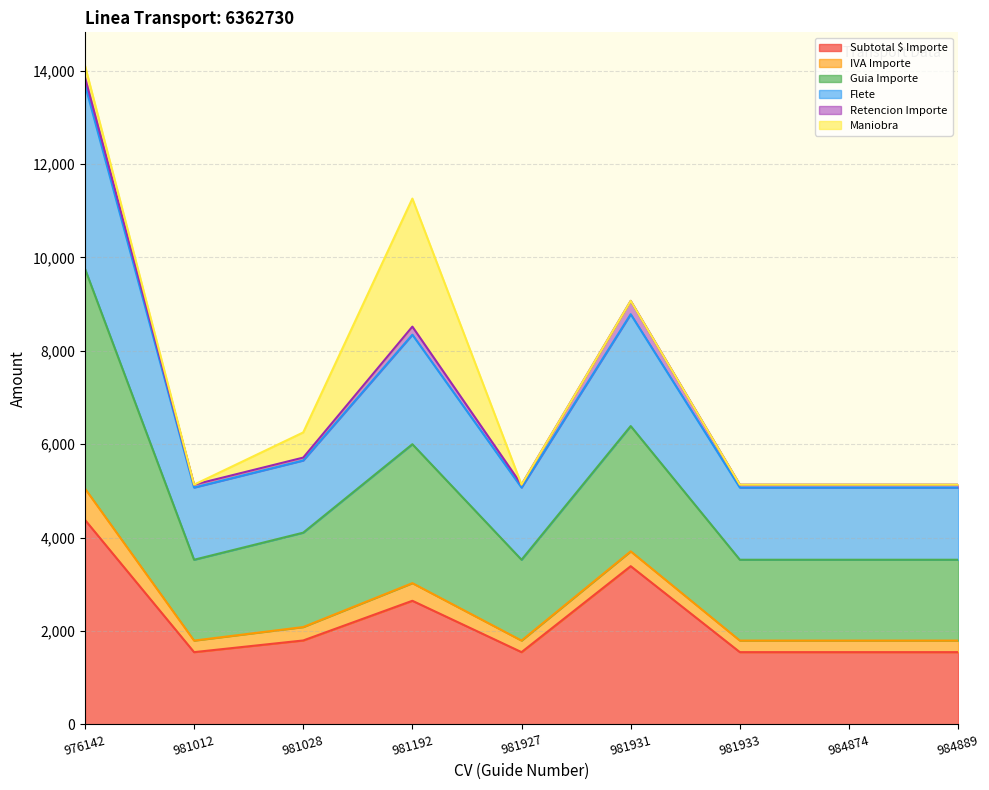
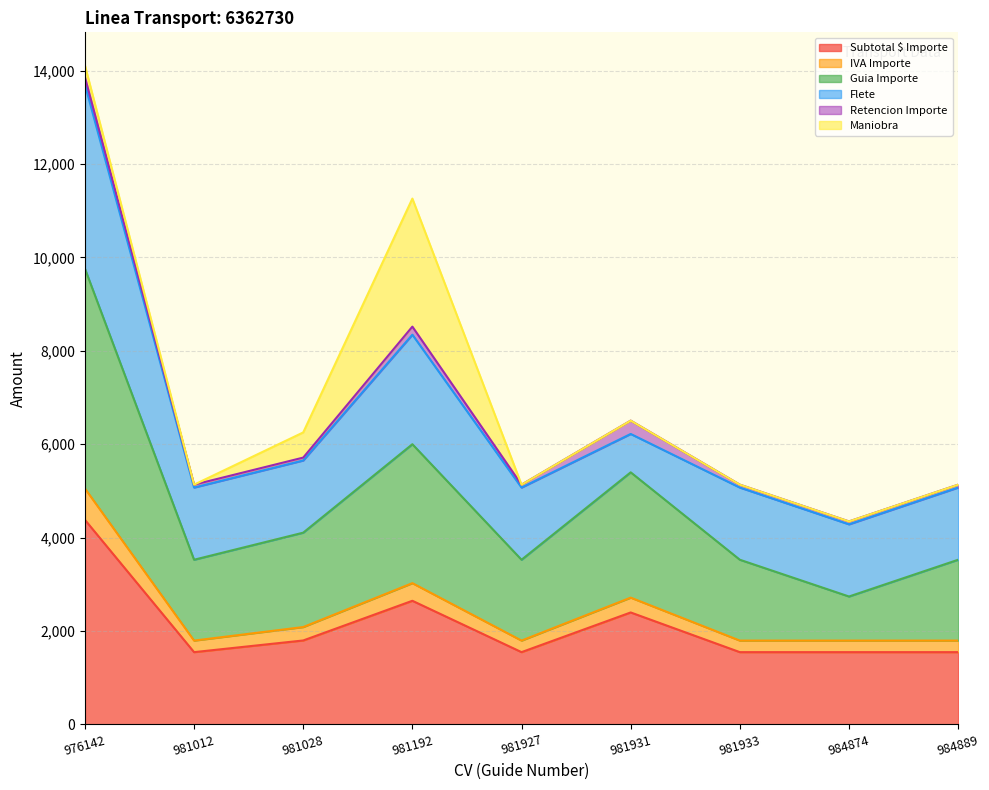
Subtotal $ Importe, 981931: 3,400 -> 2,400
Flete, 981931: 2,400 -> 800
Guia Importe, 984874: 1,700 -> 900
